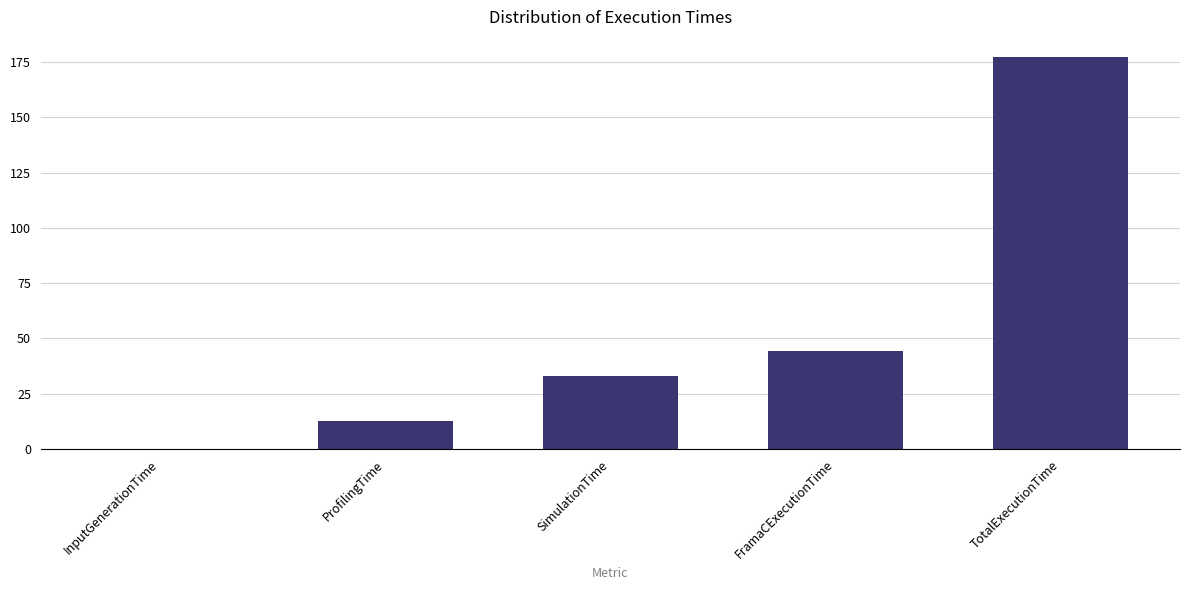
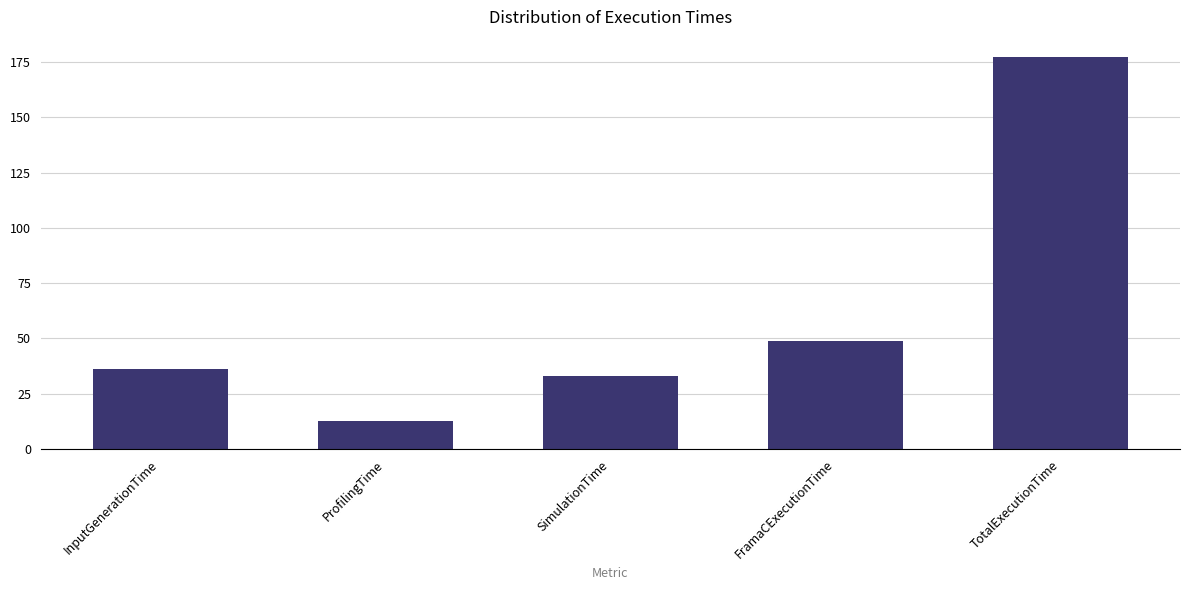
InputGenerationTime: 0 -> 36
FramaCExecutionTime: 44 -> 49
